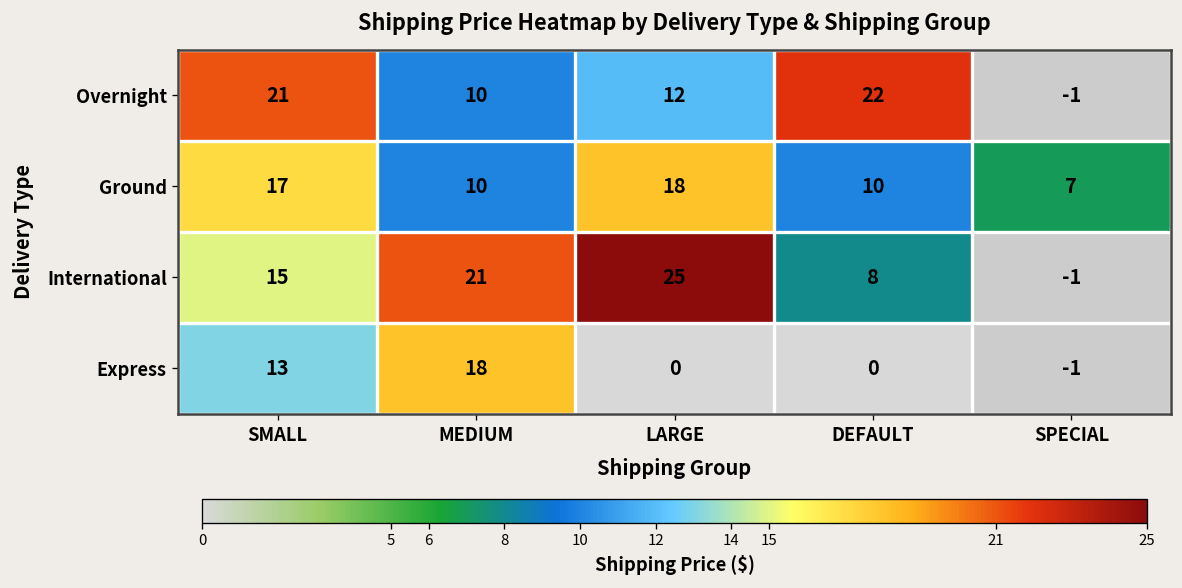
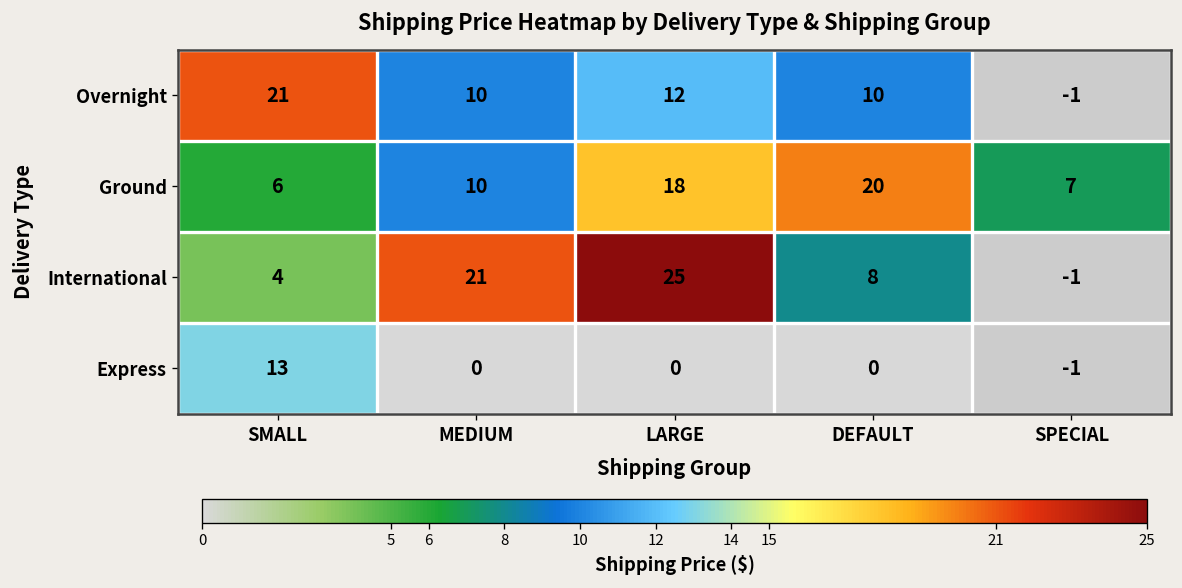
Overnight, DEFAULT: 22 -> 10
Ground, SMALL: 17 -> 6
Ground, DEFAULT: 10 -> 20
International, SMALL: 15 -> 4
Express, MEDIUM: 18 -> 0
